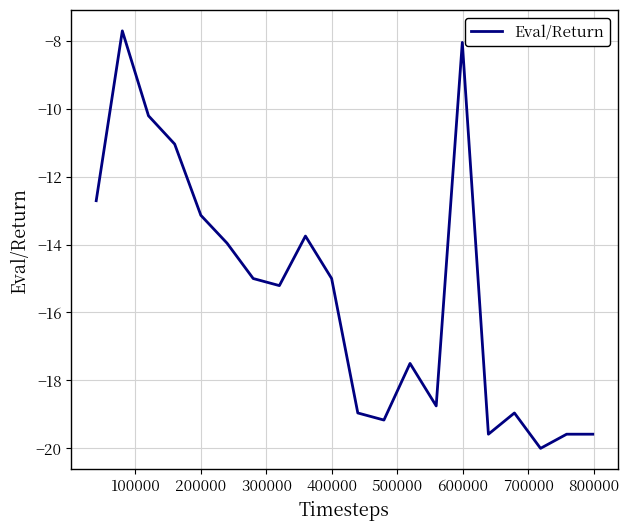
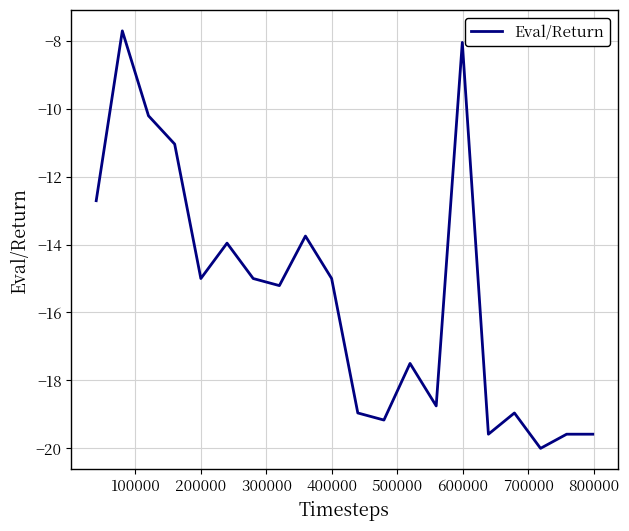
200000: -13.1 -> -15.0
